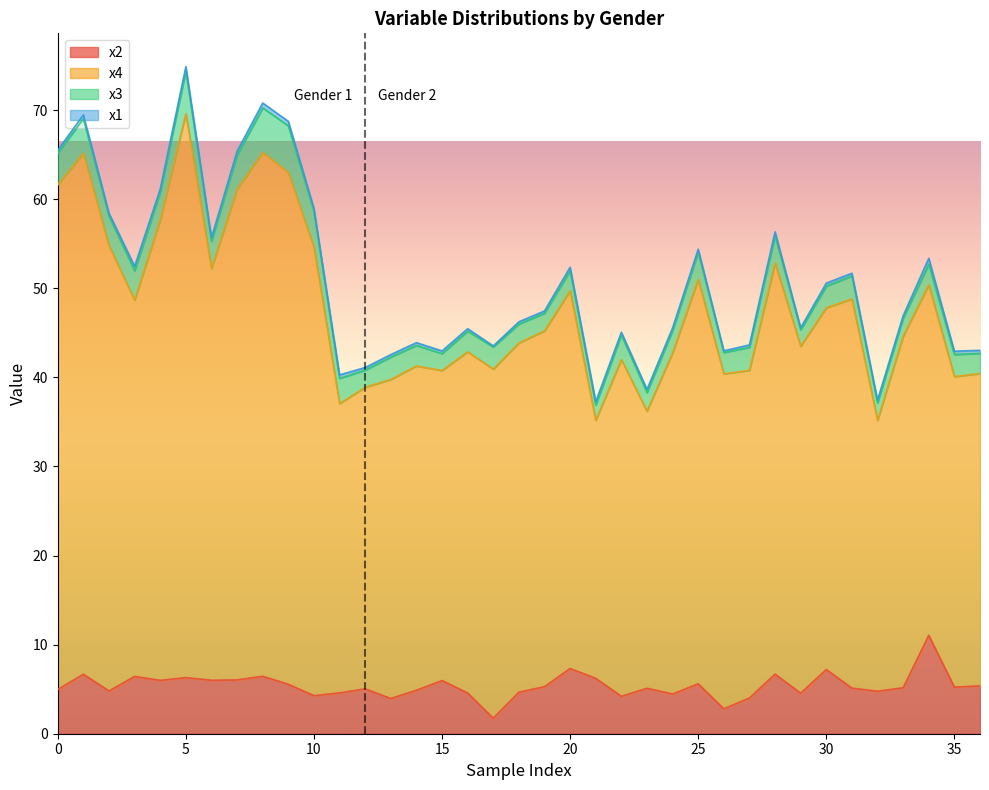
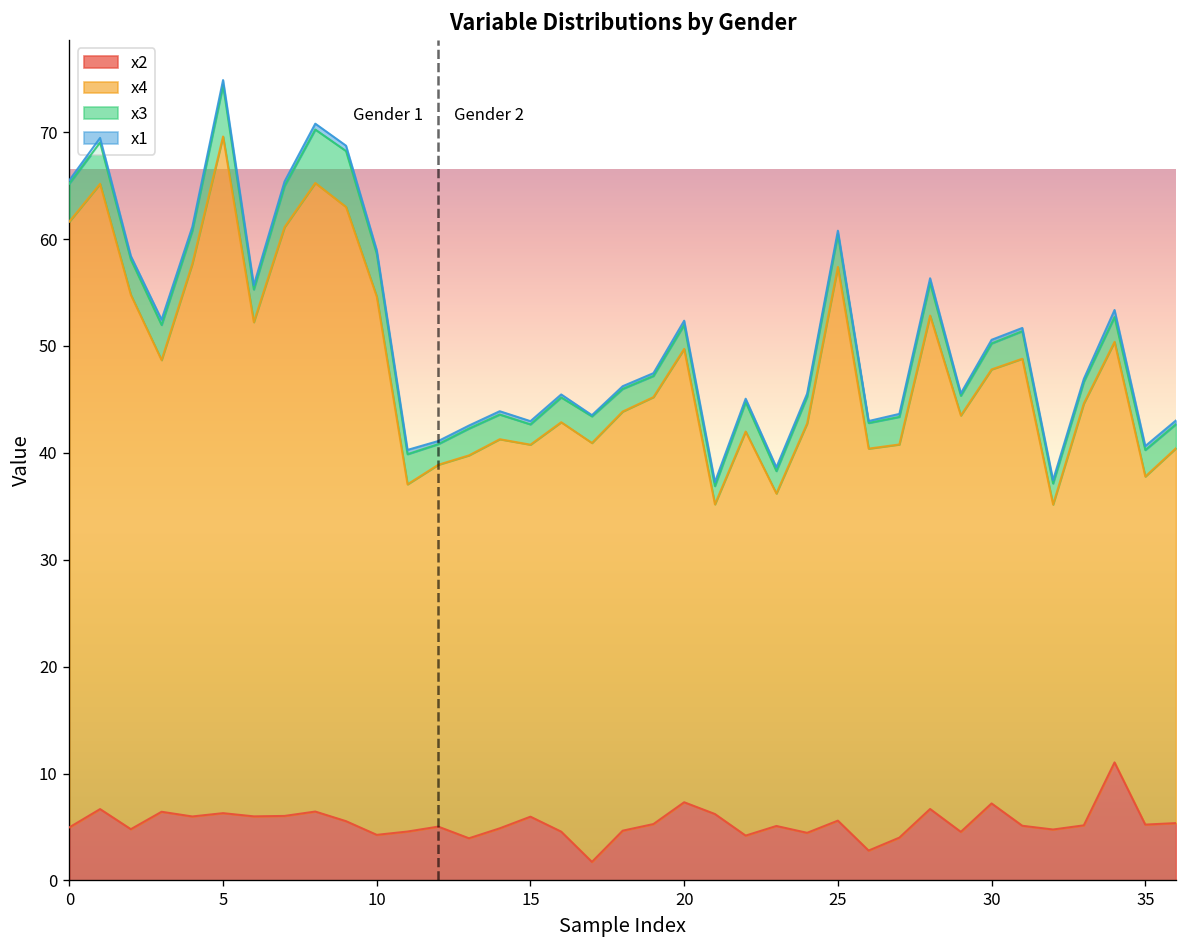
x4, 25: 45 -> 52
x4, 35: 35 -> 33
